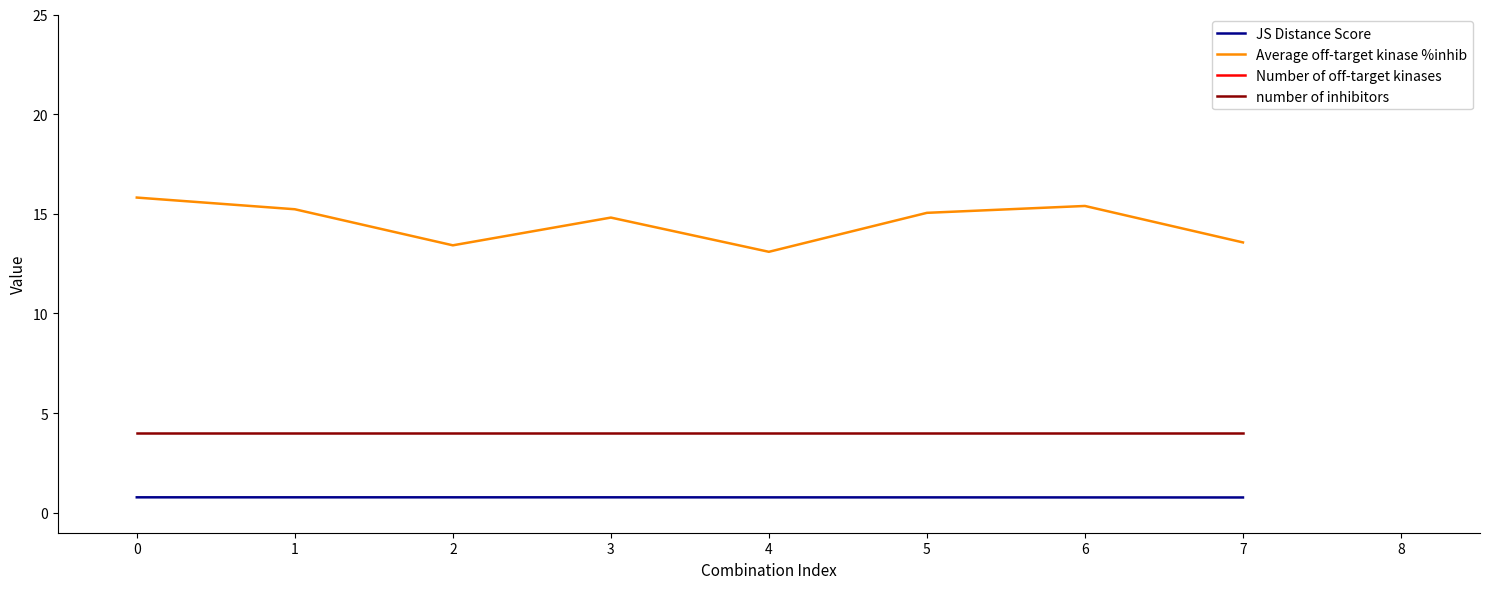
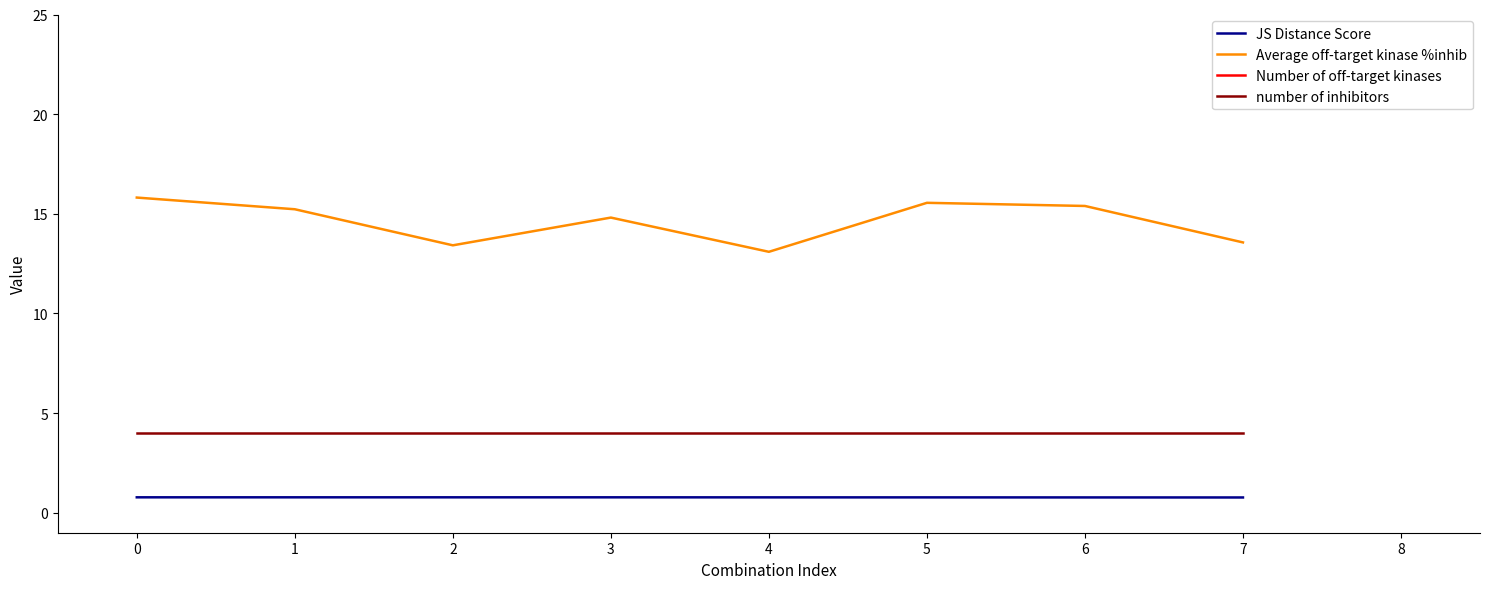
Average off-target kinase %inhib, 5: 15.0 -> 15.6
